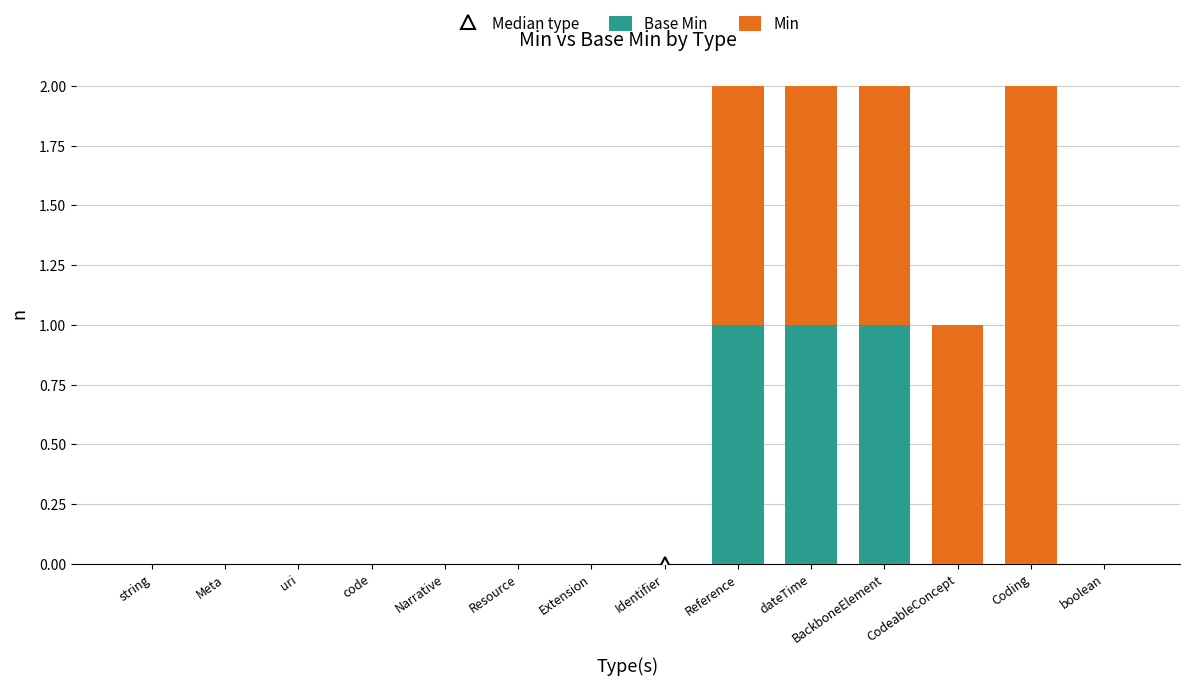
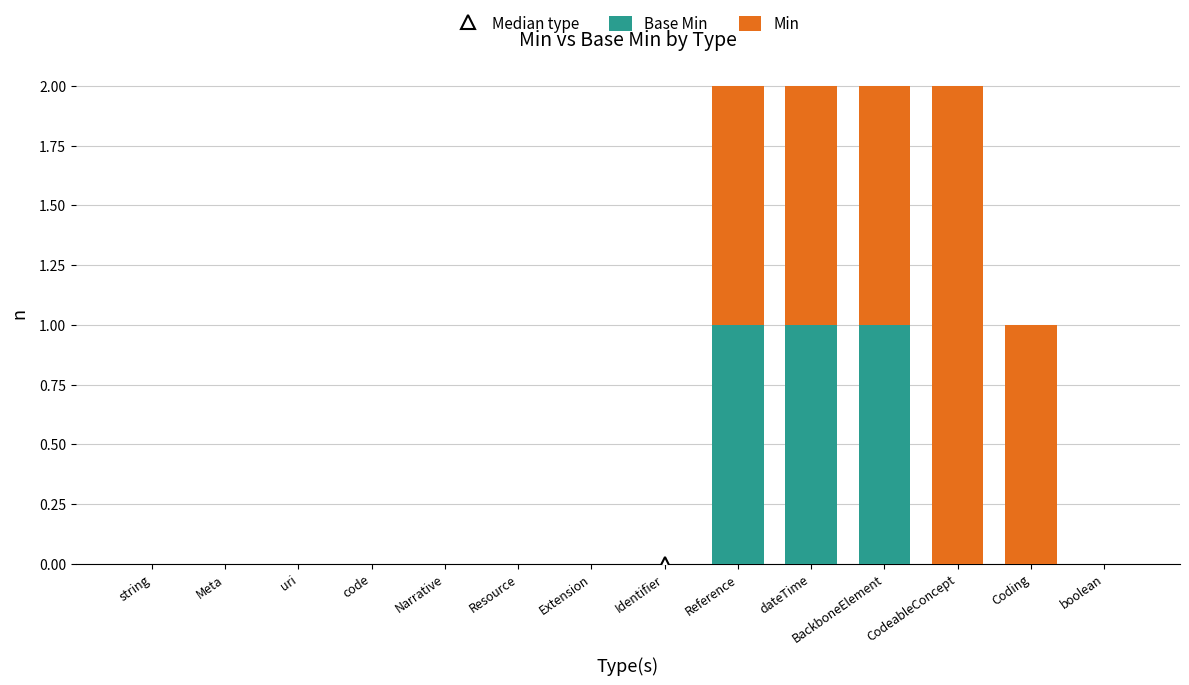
Min, CodeableConcept: 1 -> 2
Min, Coding: 2 -> 1
